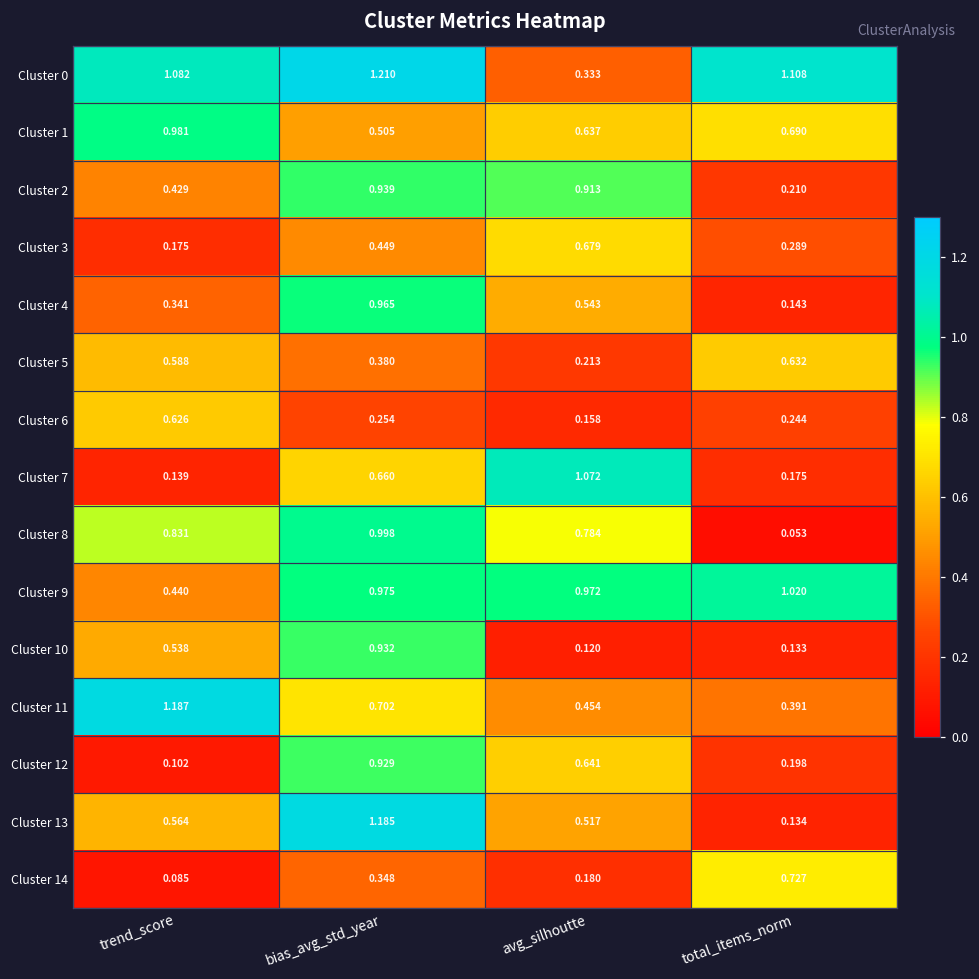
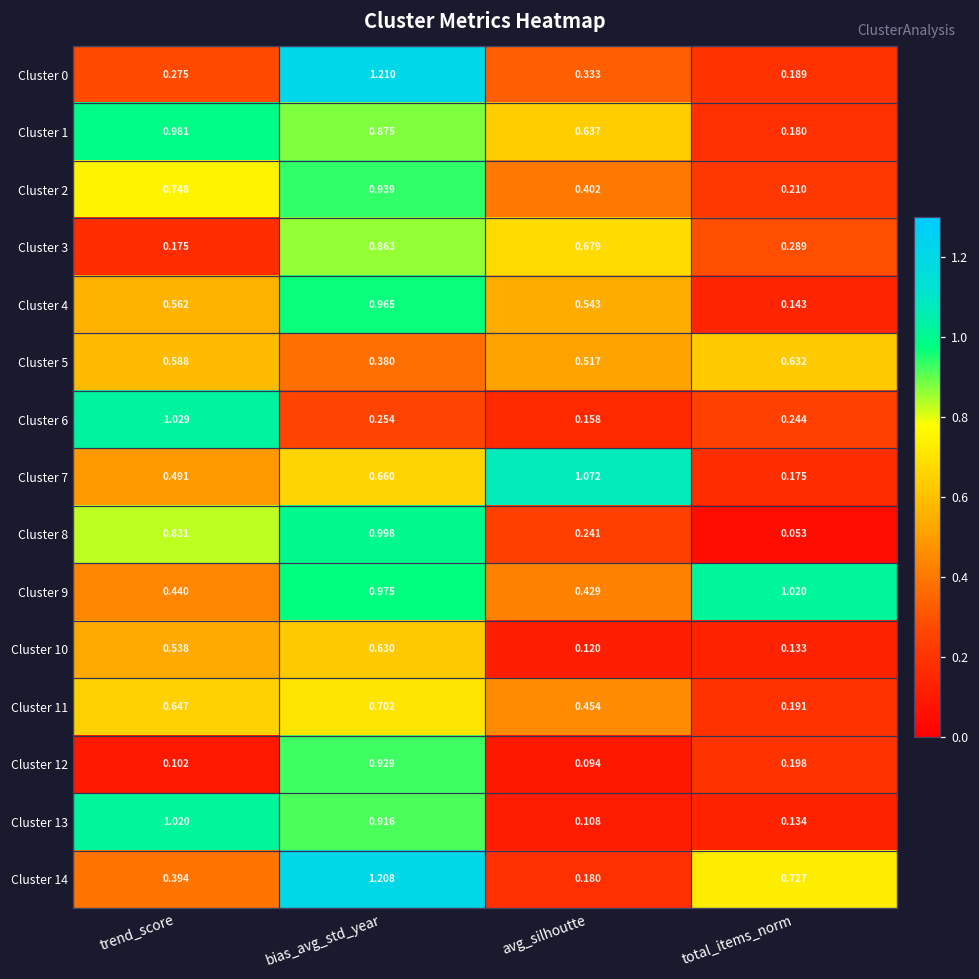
Cluster 0, trend_score: 1.082 -> 0.275
Cluster 0, total_items_norm: 1.108 -> 0.189
Cluster 1, bias_avg_std_year: 0.505 -> 0.875
Cluster 1, total_items_norm: 0.690 -> 0.180
Cluster 2, trend_score: 0.429 -> 0.748
Cluster 2, avg_silhoutte: 0.913 -> 0.402
Cluster 3, bias_avg_std_year: 0.449 -> 0.863
Cluster 4, trend_score: 0.341 -> 0.562
Cluster 5, avg_silhoutte: 0.213 -> 0.517
Cluster 6, trend_score: 0.626 -> 1.029
Cluster 7, trend_score: 0.139 -> 0.491
Cluster 8, avg_silhoutte: 0.784 -> 0.241
Cluster 9, avg_silhoutte: 0.972 -> 0.429
Cluster 10, bias_avg_std_year: 0.932 -> 0.630
Cluster 11, trend_score: 1.187 -> 0.647
Cluster 11, total_items_norm: 0.391 -> 0.191
Cluster 12, avg_silhoutte: 0.641 -> 0.094
Cluster 13, trend_score: 0.564 -> 1.020
Cluster 13, bias_avg_std_year: 1.185 -> 0.916
Cluster 13, avg_silhoutte: 0.517 -> 0.108
Cluster 14, trend_score: 0.085 -> 0.394
Cluster 14, bias_avg_std_year: 0.348 -> 1.208
